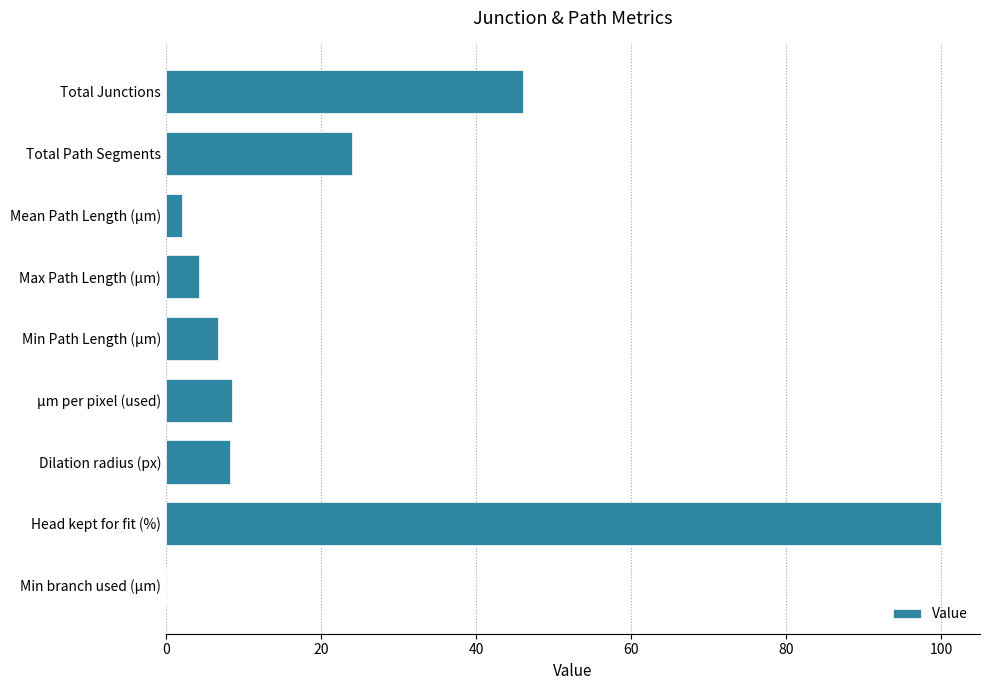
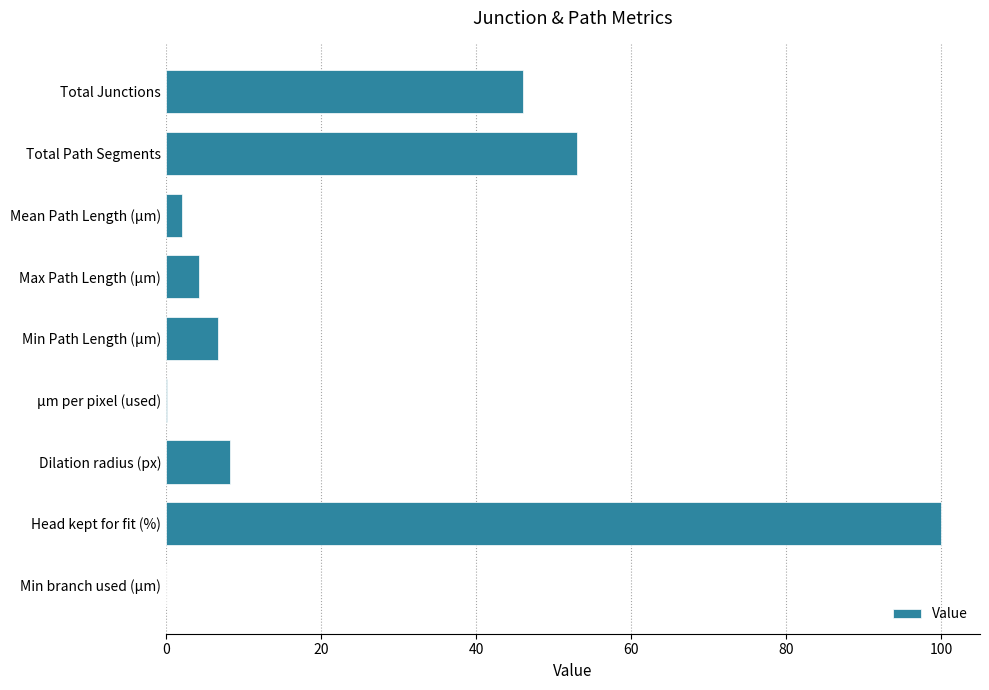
Total Path Segments: 24 -> 53
µm per pixel (used): 9 -> 0
